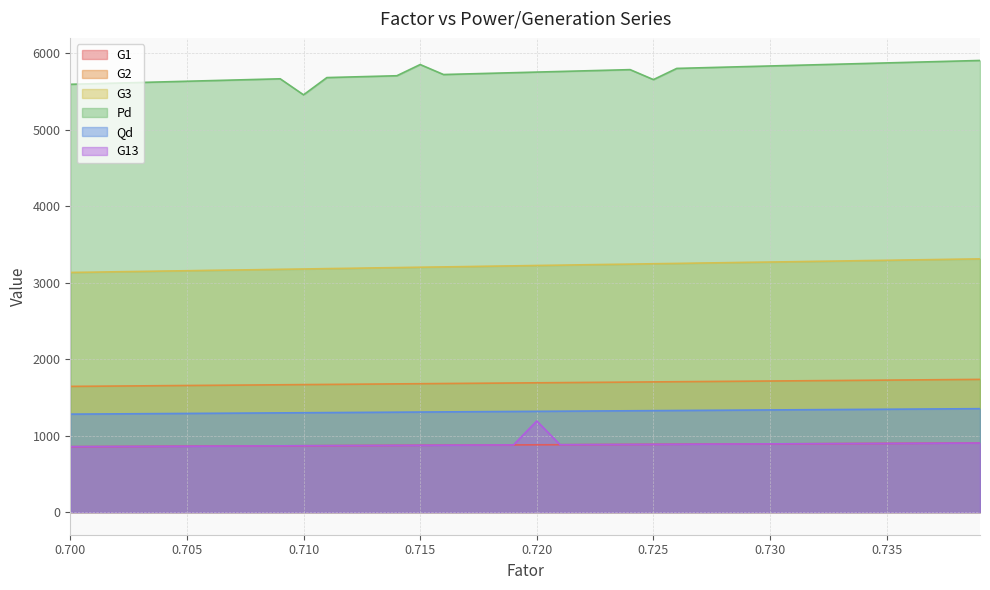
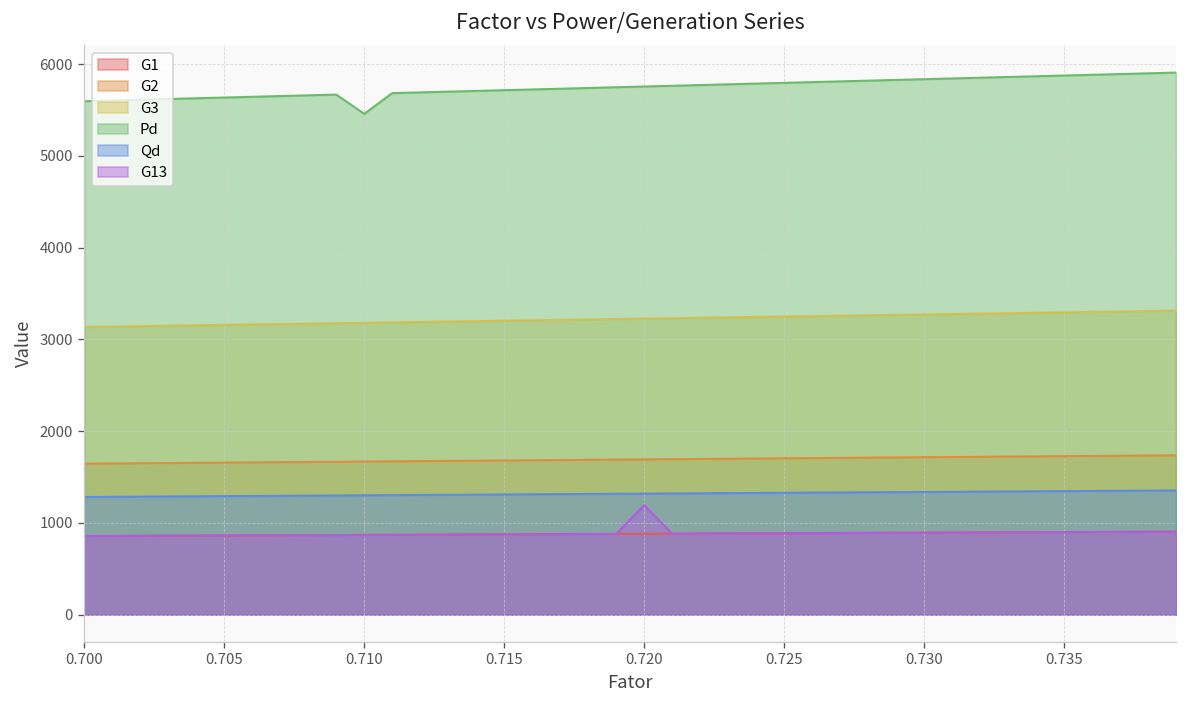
Pd, 0.715: 5900 -> 5700
Pd, 0.725: 5700 -> 5800
